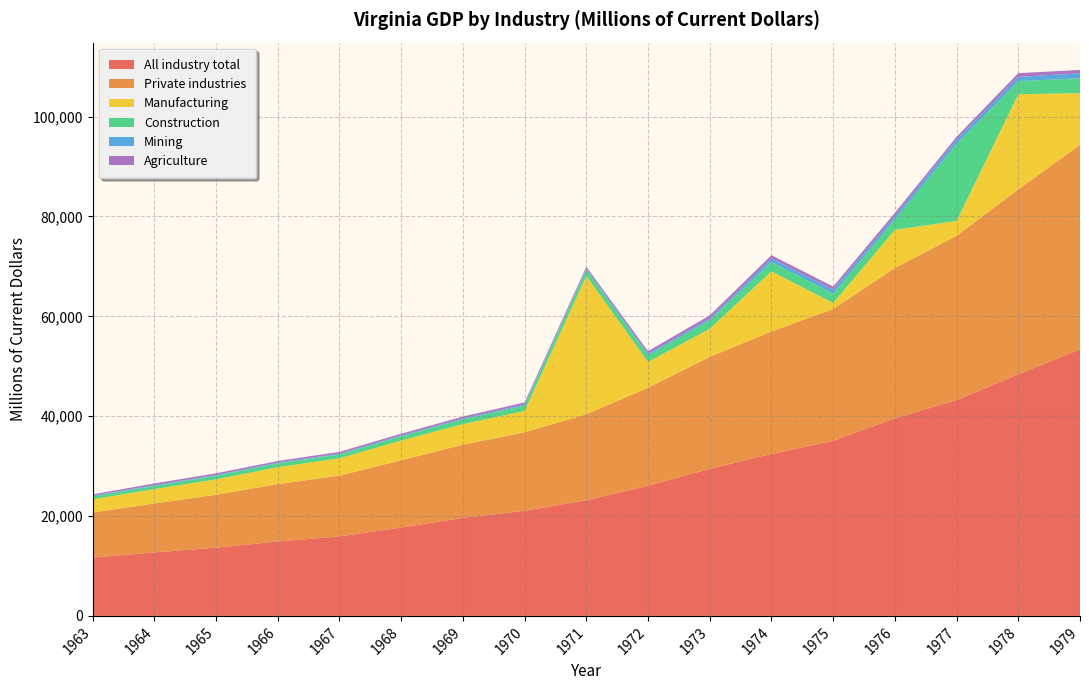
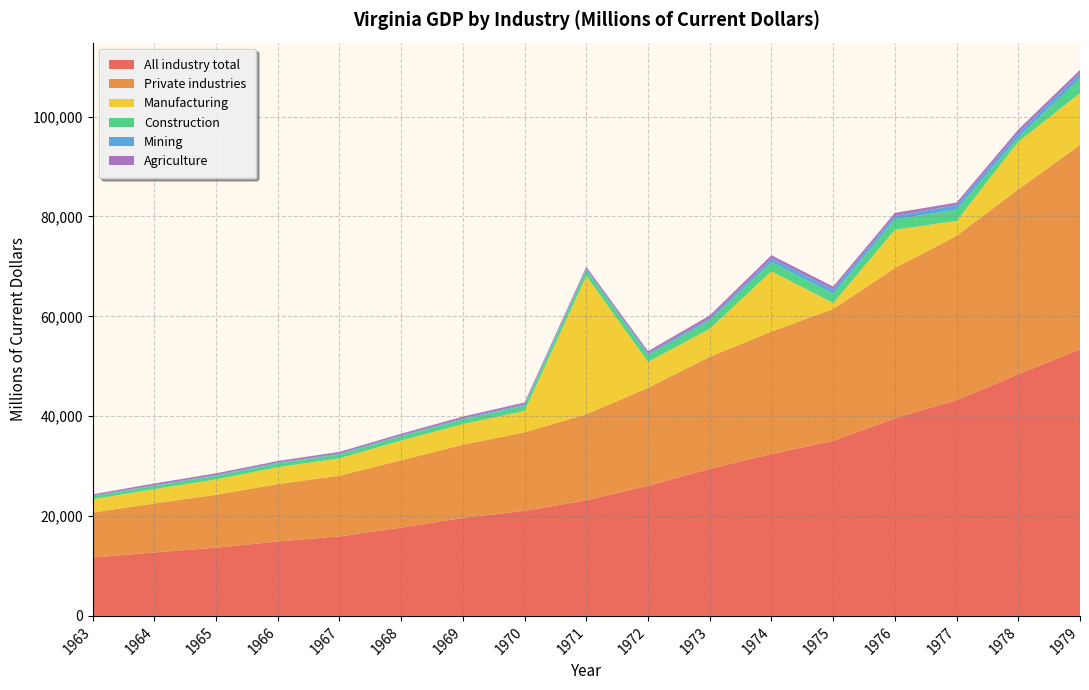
Construction, 1977: 15,000 -> 2,000
Manufacturing, 1978: 19,000 -> 10,000
Construction, 1978: 3,000 -> 1,000
